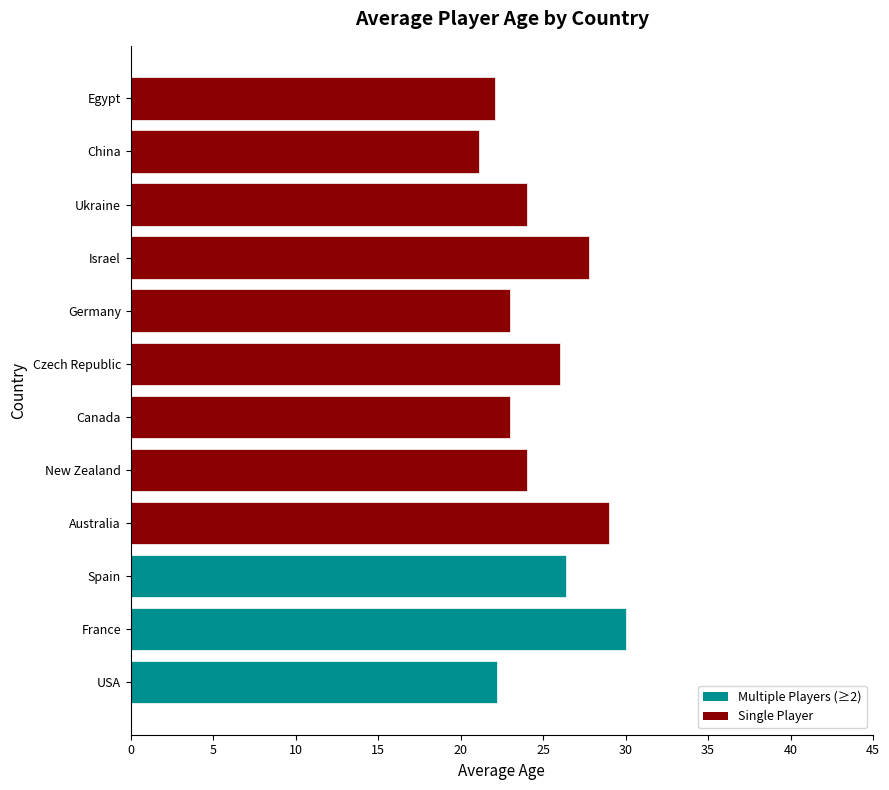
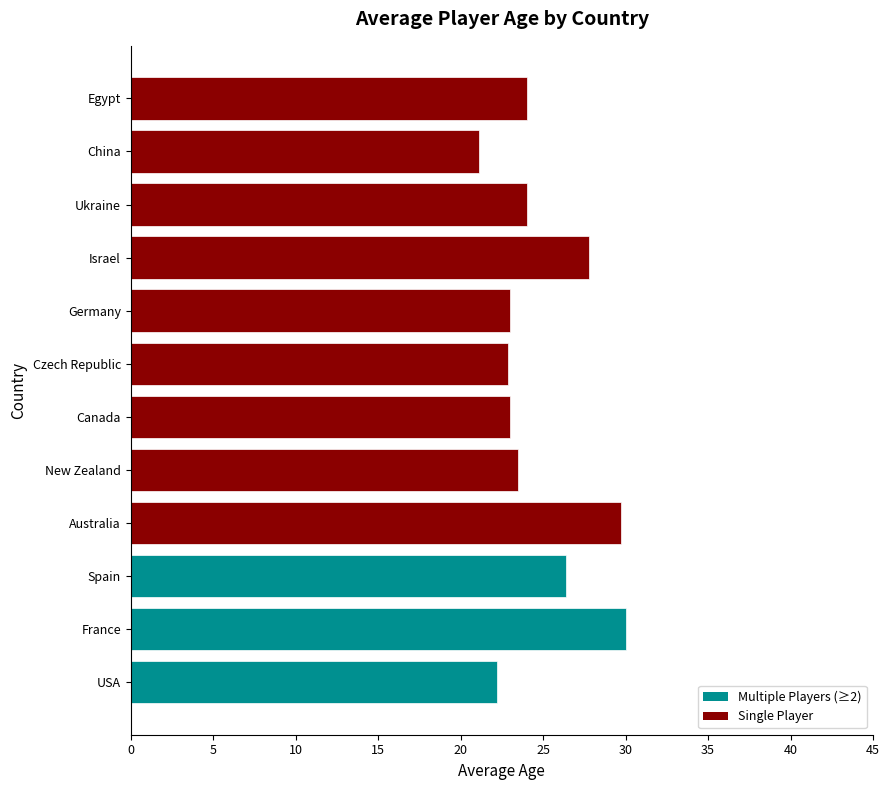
Egypt: 22.1 -> 24.0
Czech Republic: 26.0 -> 22.9
New Zealand: 24.0 -> 23.5
Australia: 29.0 -> 29.7
